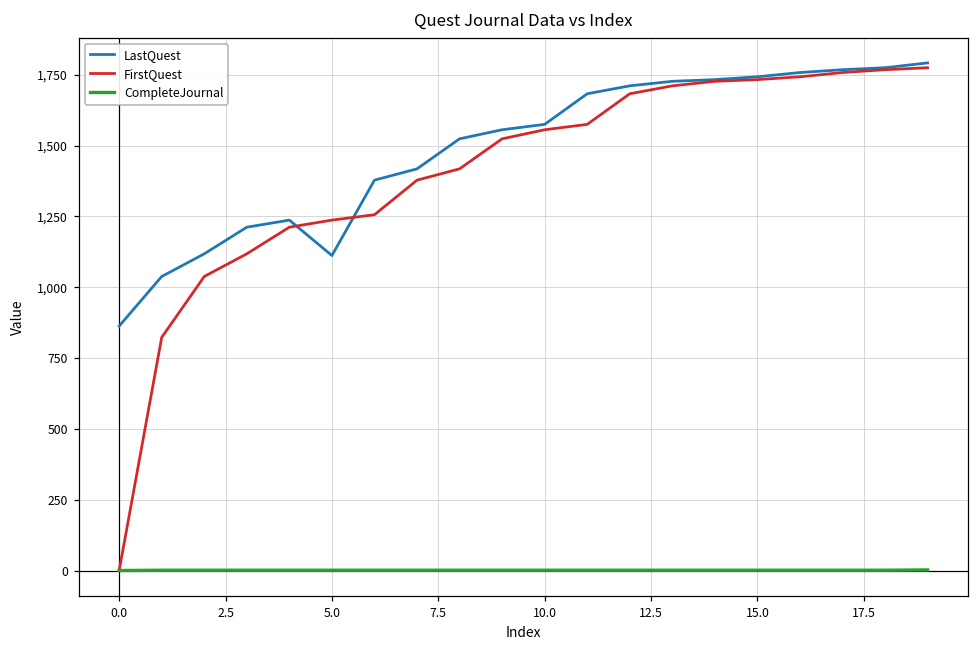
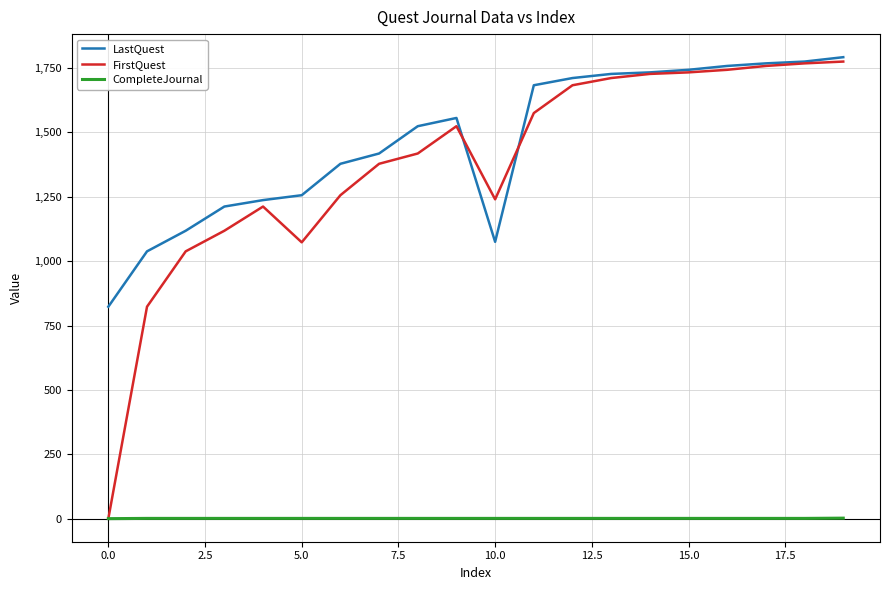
LastQuest, 0.0: 860 -> 820
LastQuest, 5.0: 1,110 -> 1,260
FirstQuest, 5.0: 1,240 -> 1,070
LastQuest, 10.0: 1,580 -> 1,080
FirstQuest, 10.0: 1,560 -> 1,240
